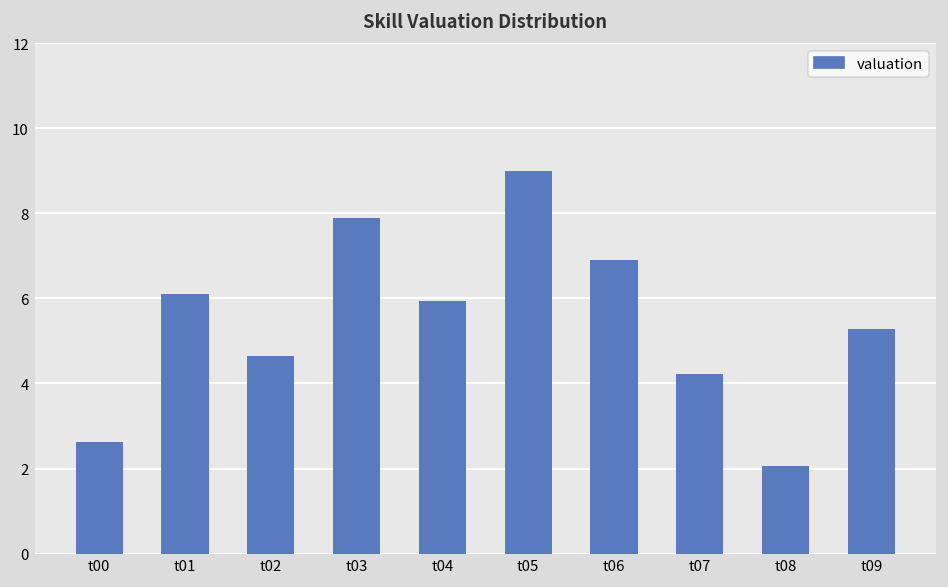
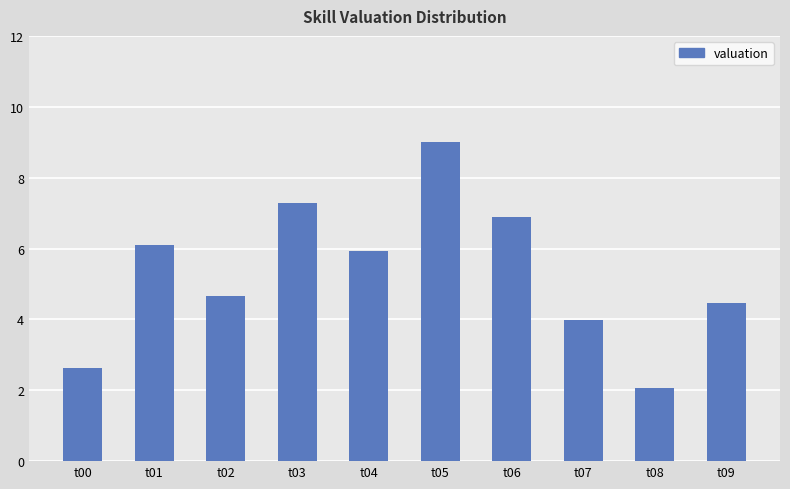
t03: 7.9 -> 7.3
t07: 4.2 -> 4.0
t09: 5.3 -> 4.5
